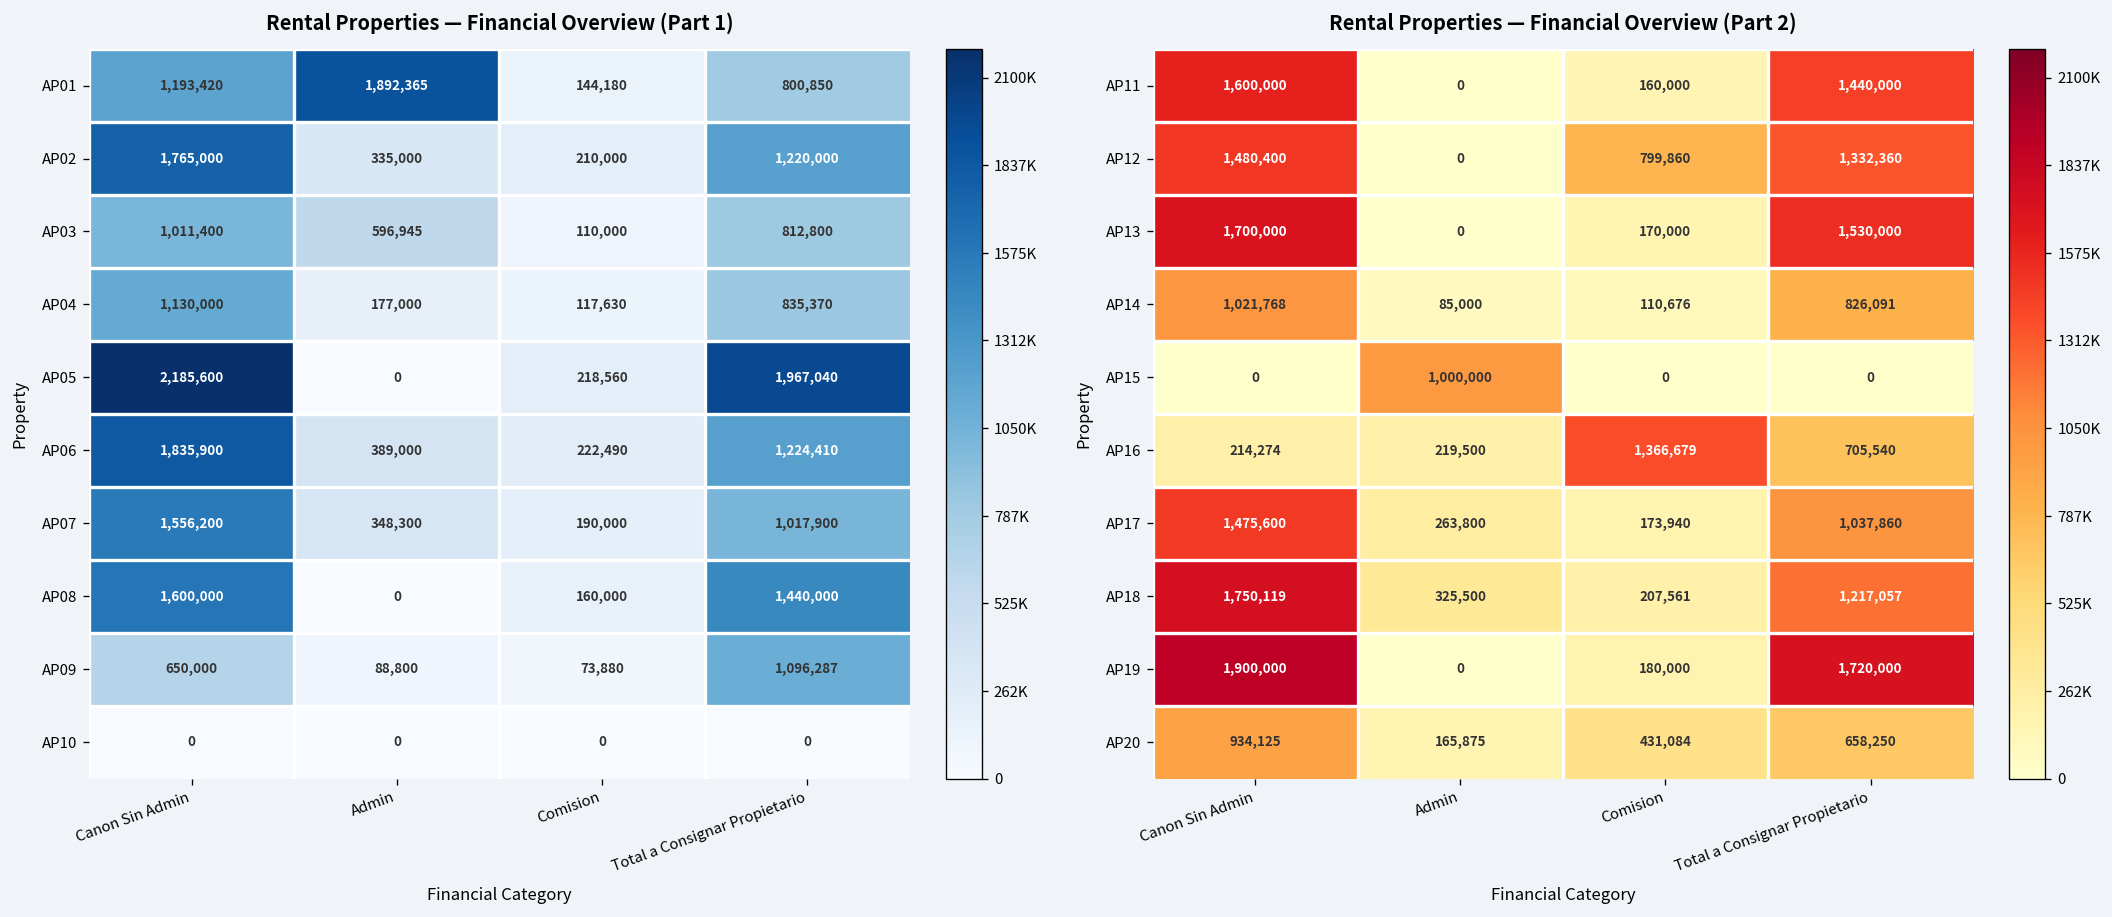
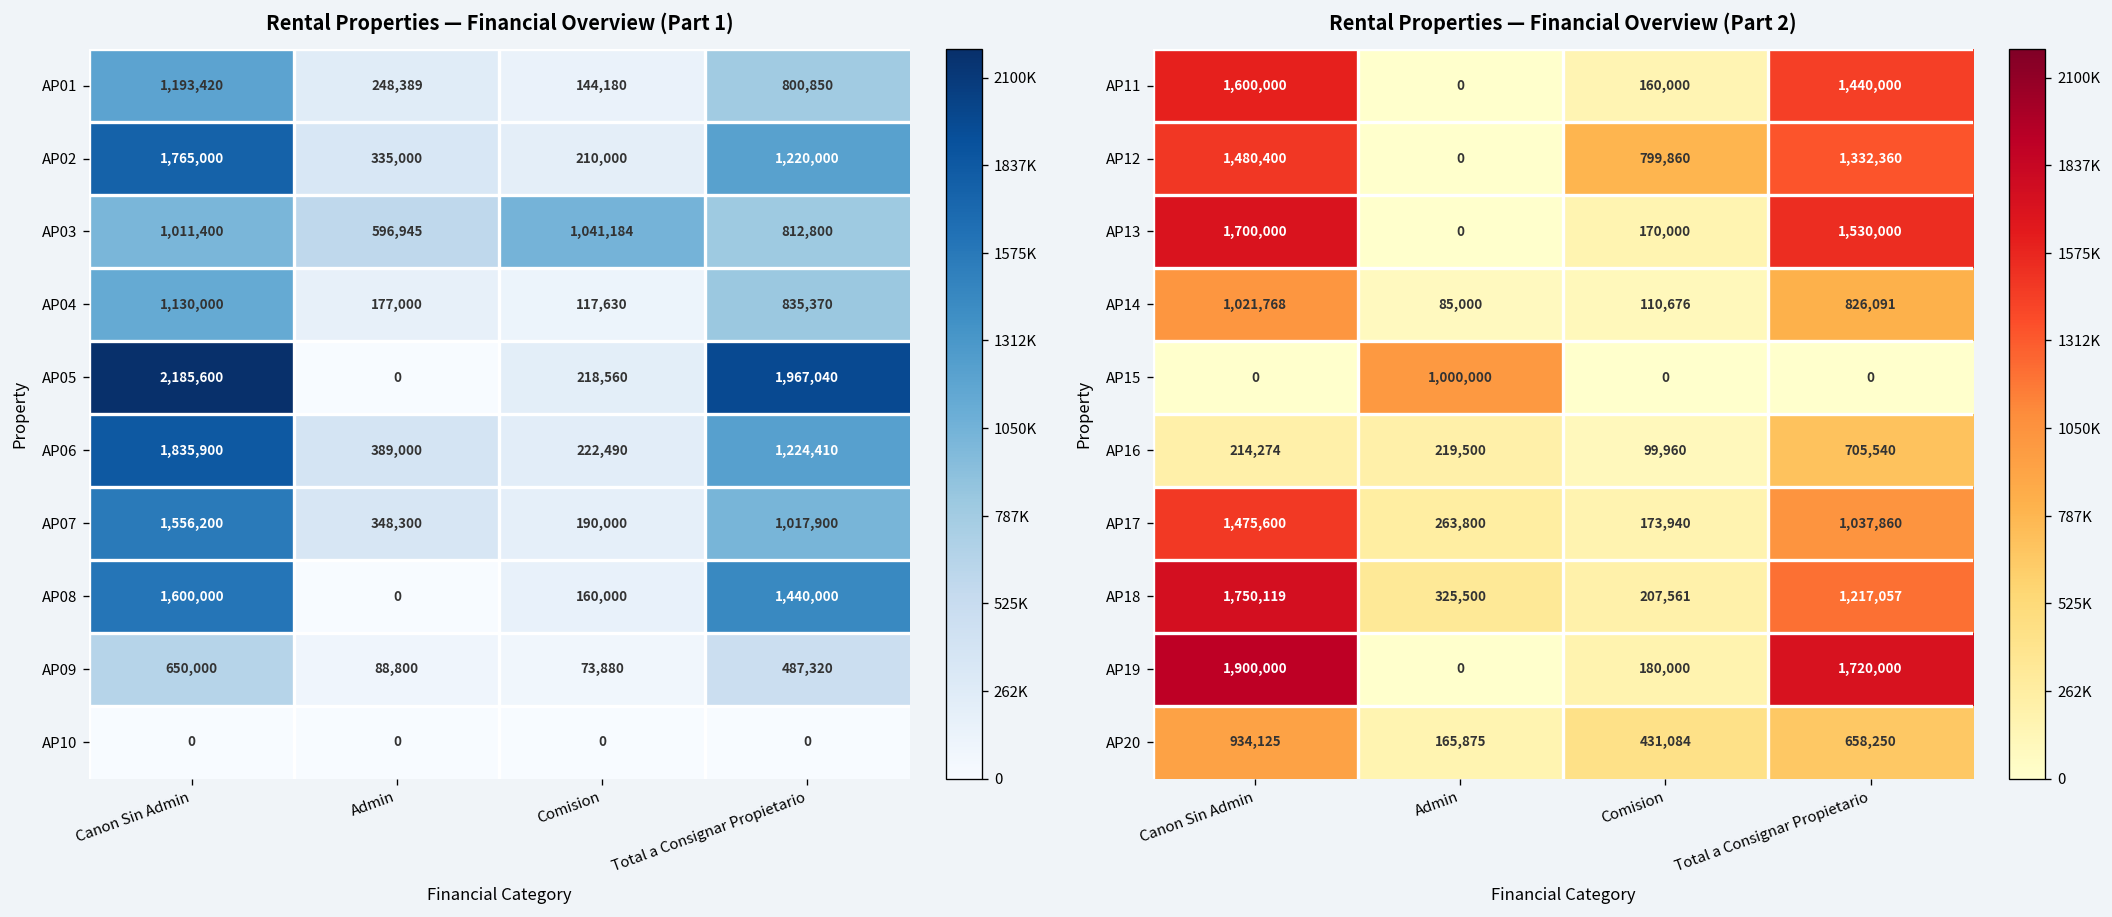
Rental Properties — Financial Overview (Part 1), AP01, Admin: 1,892,365 -> 248,389
Rental Properties — Financial Overview (Part 1), AP03, Comision: 110,000 -> 1,041,184
Rental Properties — Financial Overview (Part 1), AP09, Total a Consignar Propietario: 1,096,287 -> 487,320
Rental Properties — Financial Overview (Part 2), AP16, Comision: 1,366,679 -> 99,960
